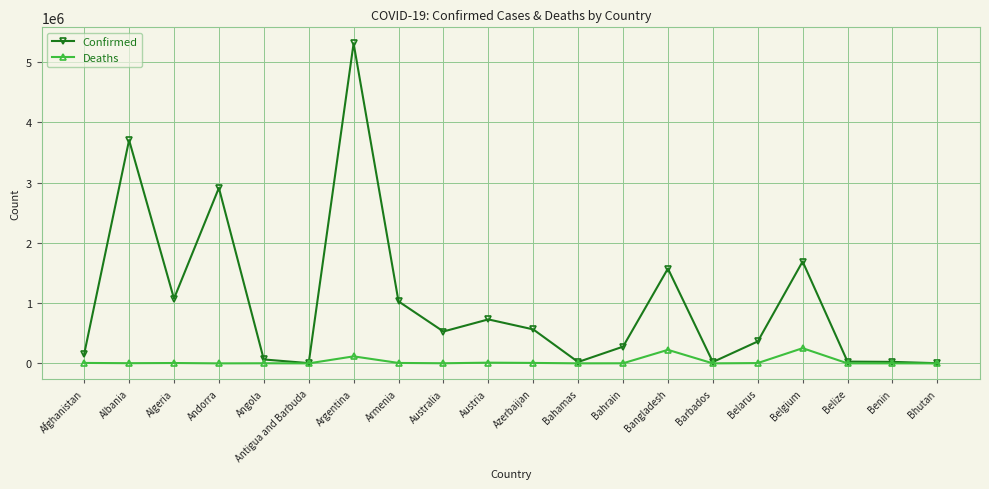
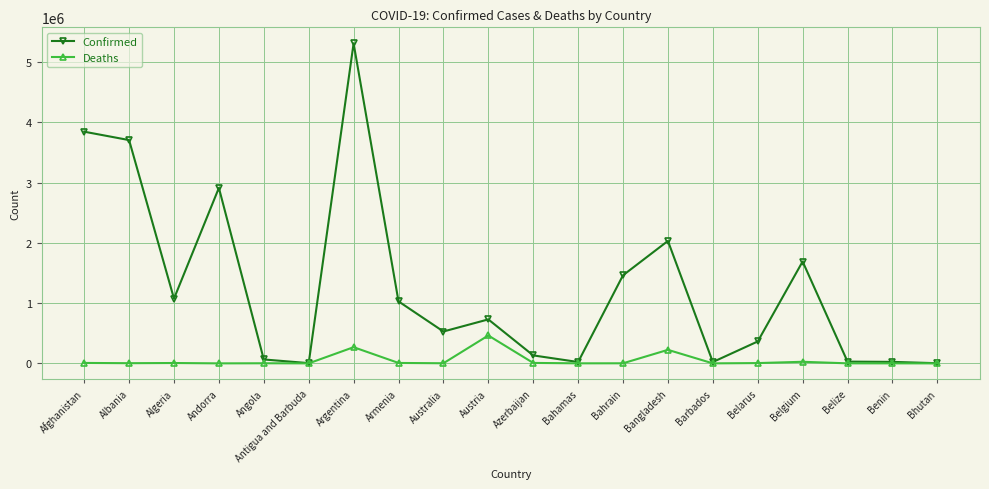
Confirmed, Afghanistan: 200000 -> 3800000
Deaths, Argentina: 100000 -> 300000
Deaths, Austria: 0 -> 500000
Confirmed, Azerbaijan: 600000 -> 100000
Confirmed, Bahrain: 300000 -> 1500000
Confirmed, Bangladesh: 1600000 -> 2000000
Deaths, Belgium: 300000 -> 0
